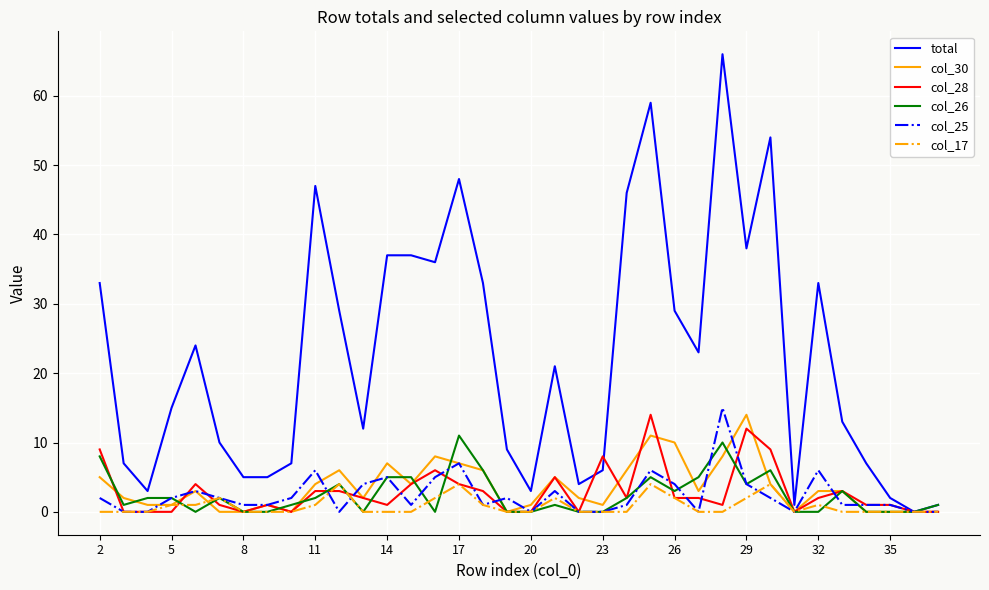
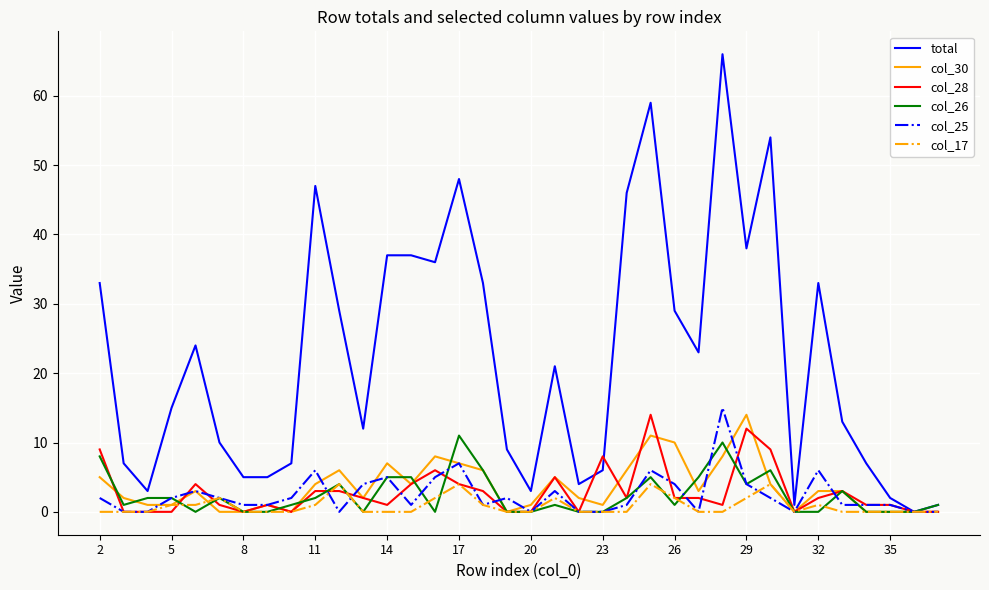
col_26, 26: 3 -> 1
